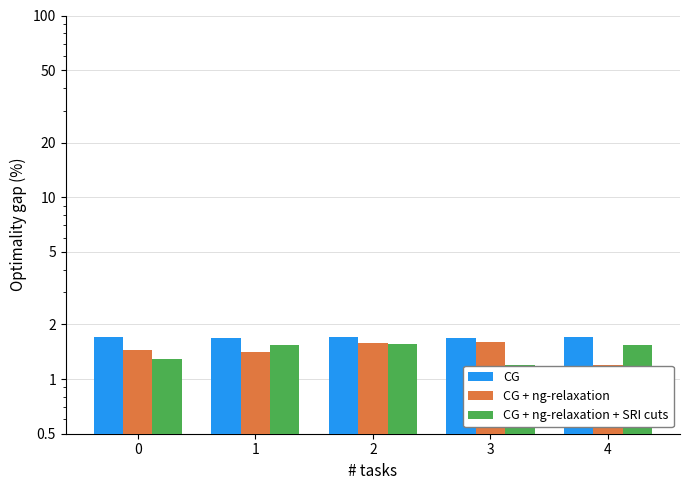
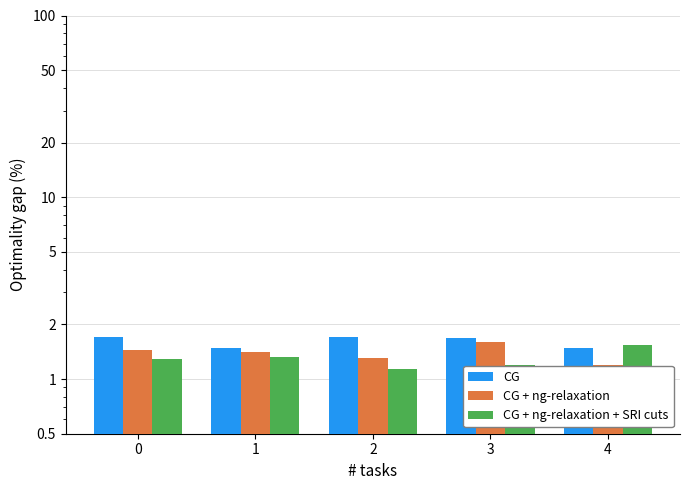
CG, 1: 1.7 -> 1.5
CG + ng-relaxation + SRI cuts, 1: 1.5 -> 1.3
CG + ng-relaxation, 2: 1.6 -> 1.3
CG + ng-relaxation + SRI cuts, 2: 1.6 -> 1.1
CG, 4: 1.7 -> 1.5
